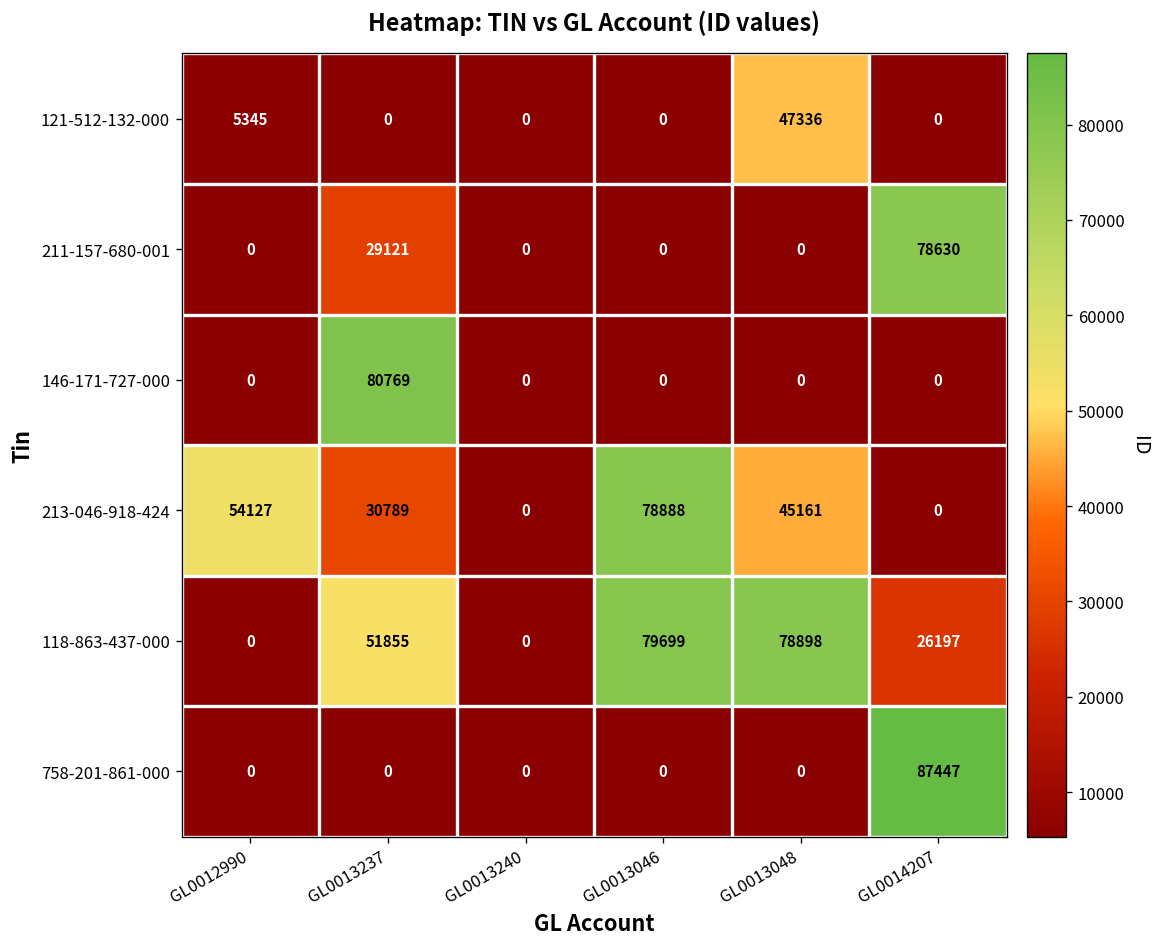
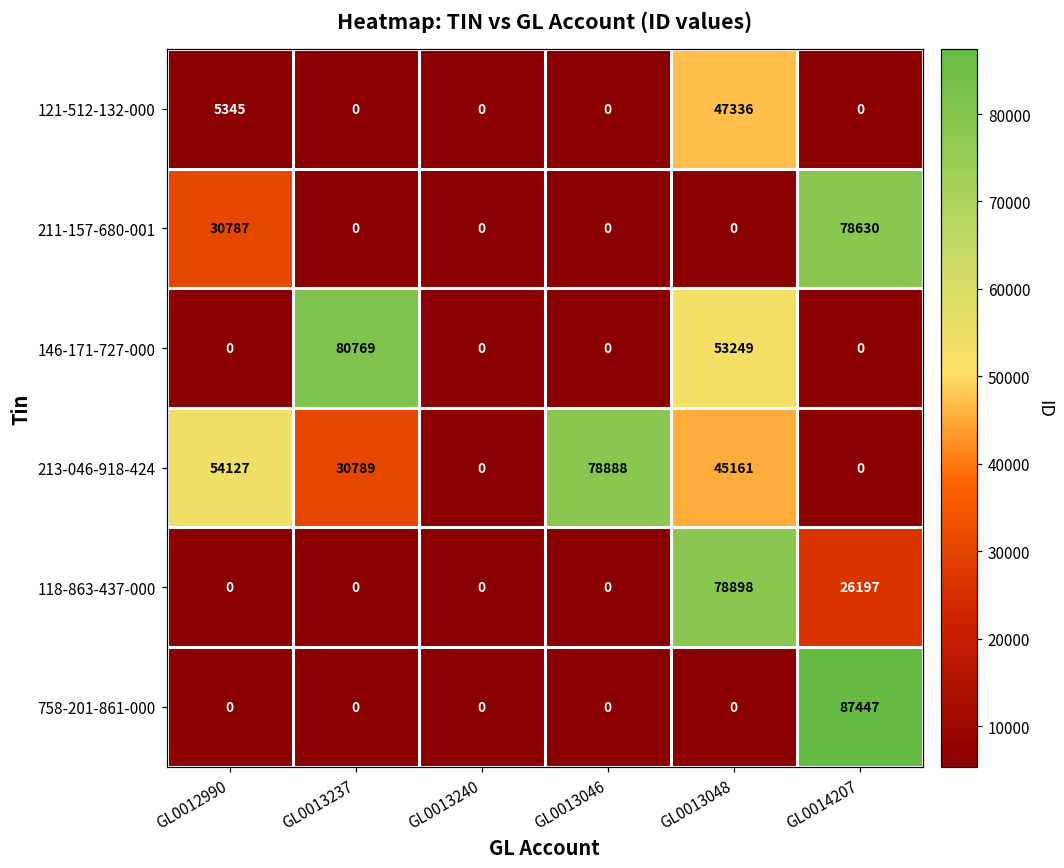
211-157-680-001, GL0012990: 0 -> 30787
211-157-680-001, GL0013237: 29121 -> 0
146-171-727-000, GL0013048: 0 -> 53249
118-863-437-000, GL0013237: 51855 -> 0
118-863-437-000, GL0013046: 79699 -> 0
